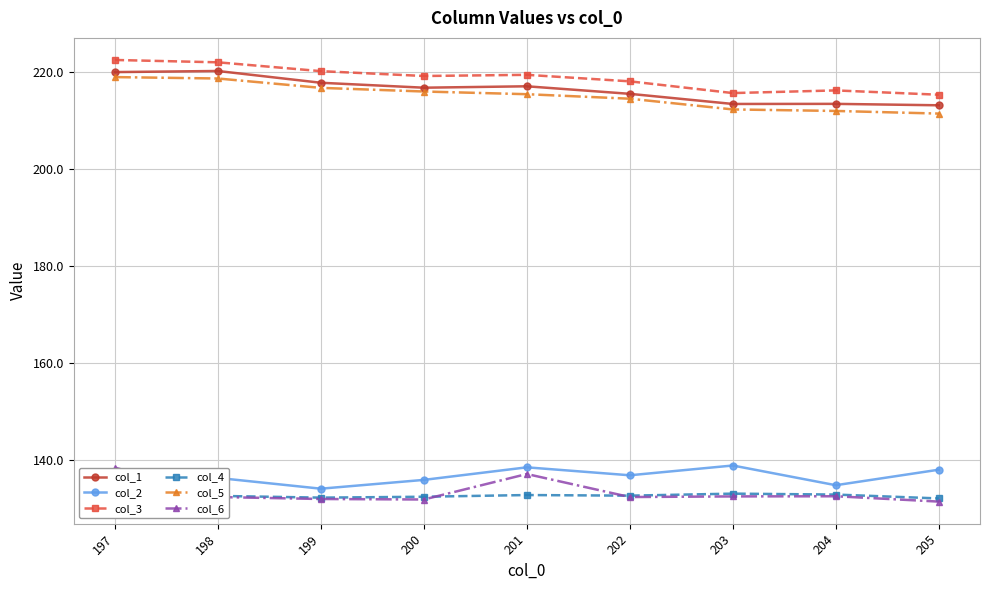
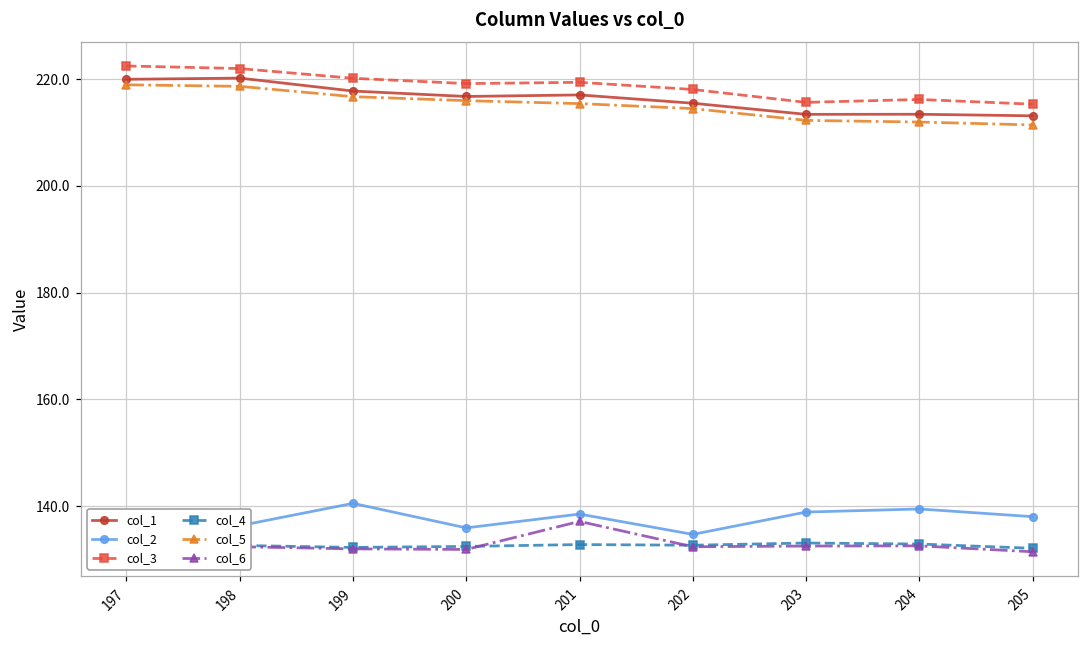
col_2, 199: 134 -> 141
col_2, 202: 137 -> 135
col_2, 204: 135 -> 139
